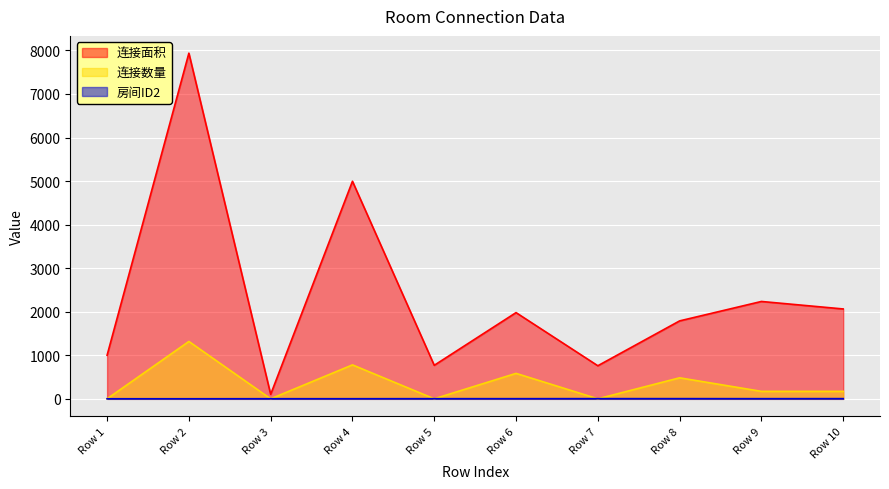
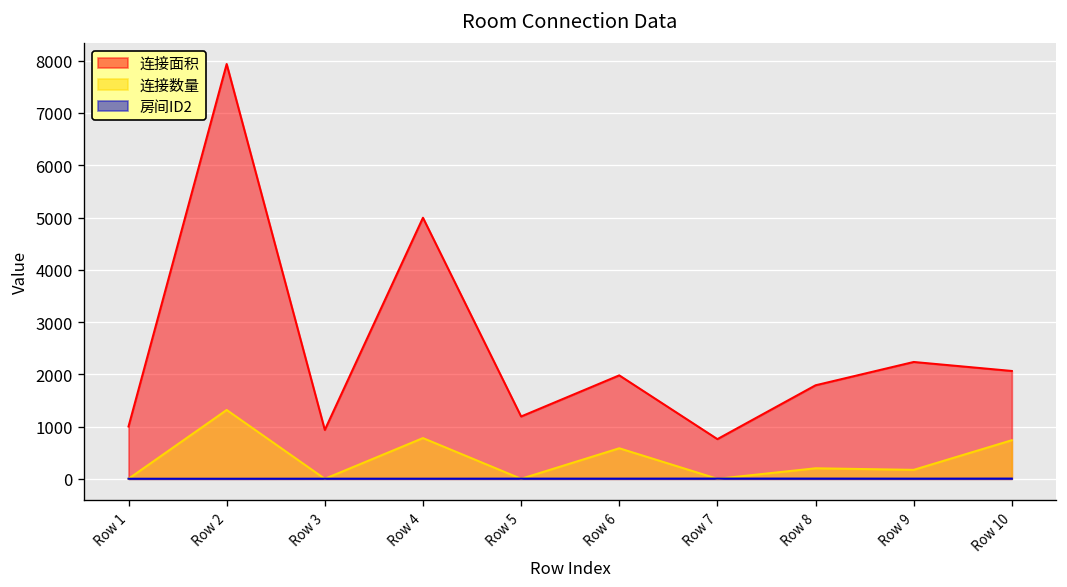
连接面积, Row 3: 100 -> 900
连接面积, Row 5: 800 -> 1200
连接数量, Row 8: 500 -> 200
连接数量, Row 10: 200 -> 700
